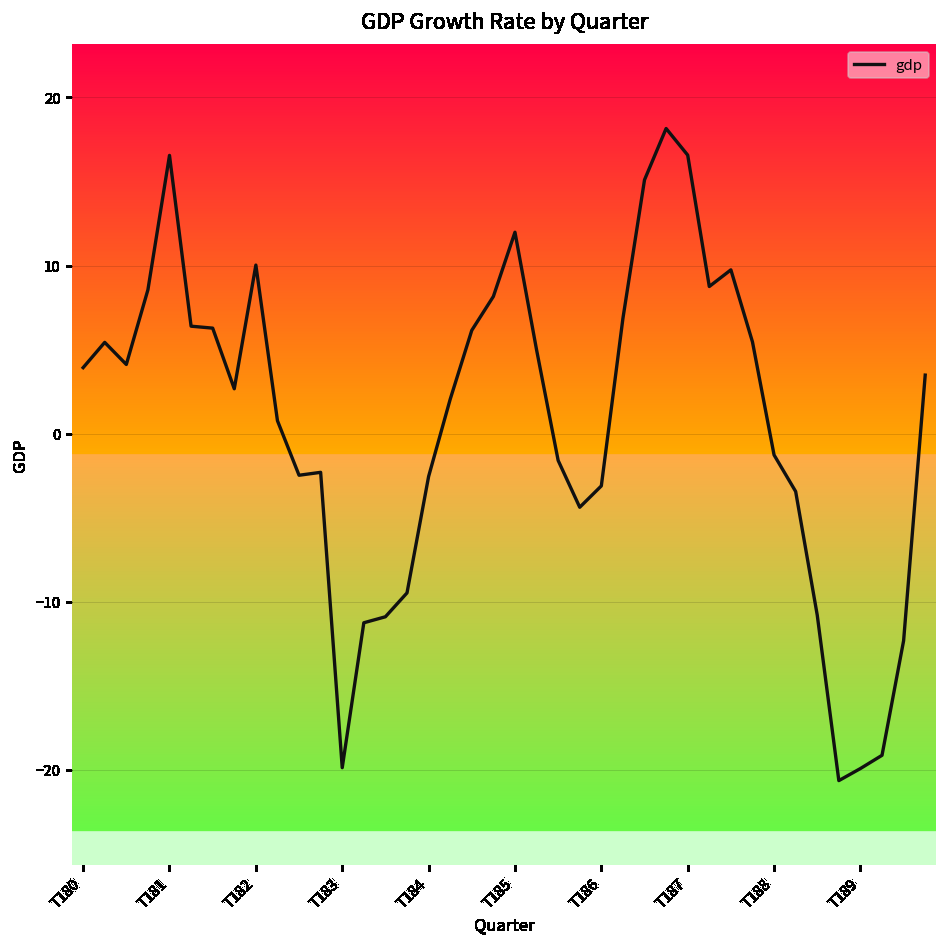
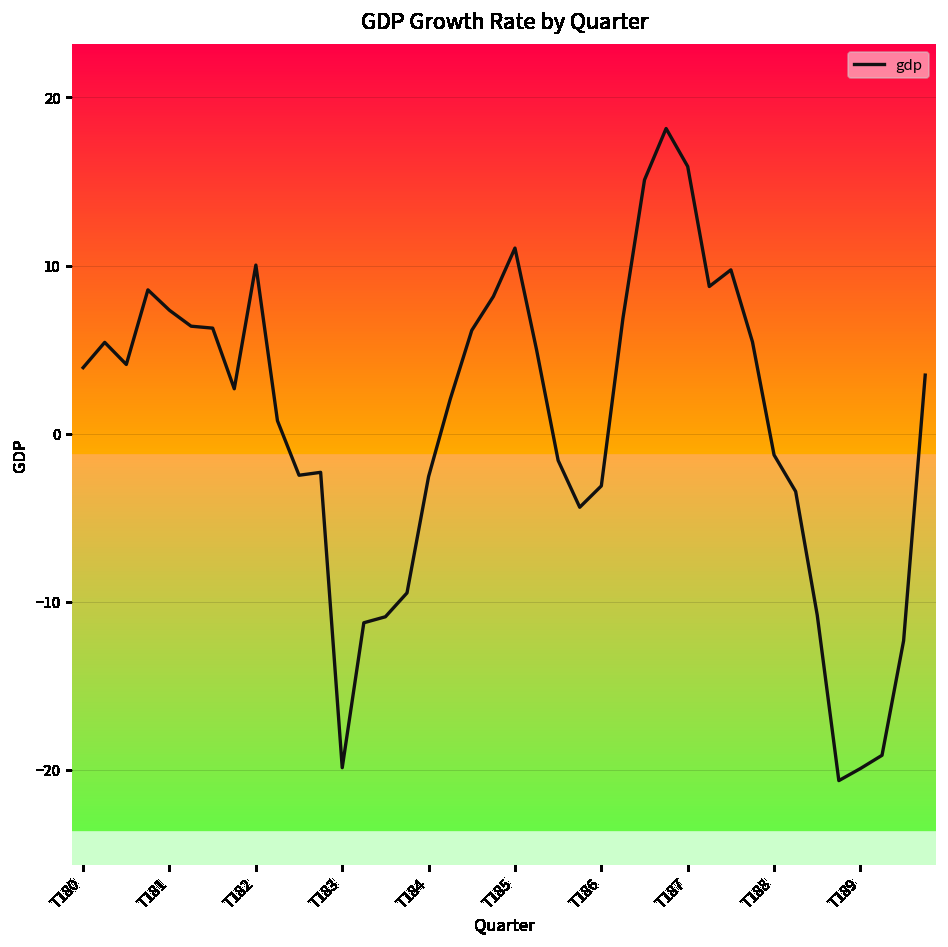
T181: 16.6 -> 7.3
T185: 12.0 -> 11.0
T187: 16.6 -> 15.9
